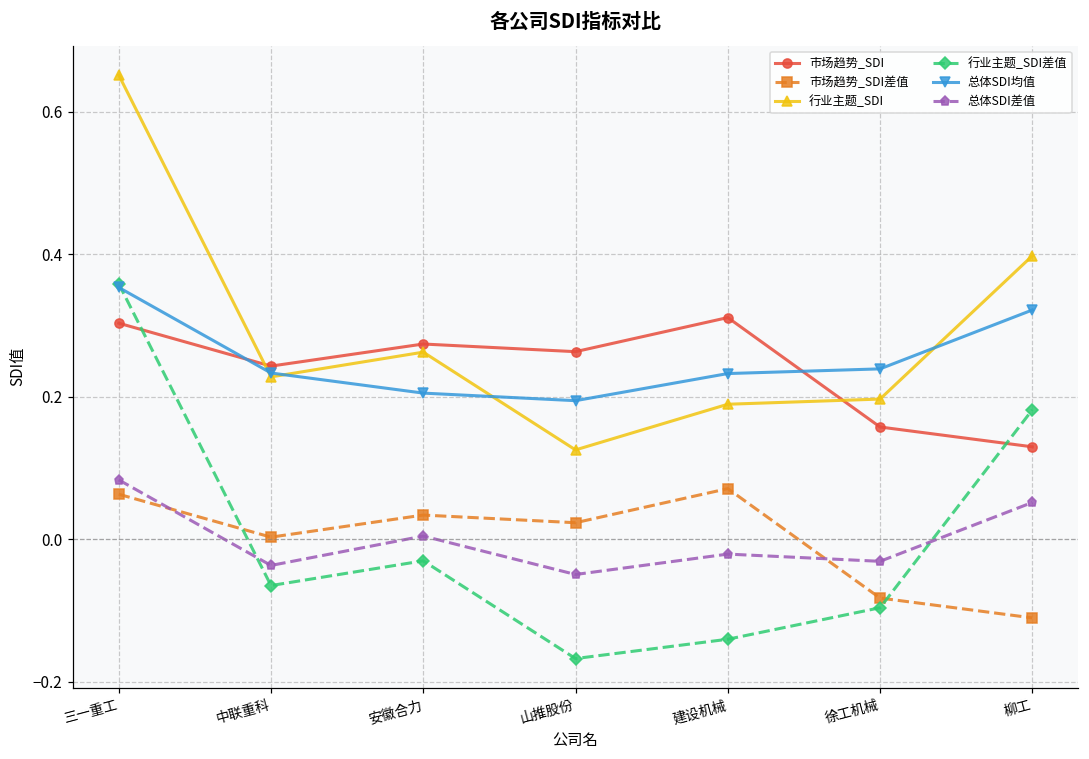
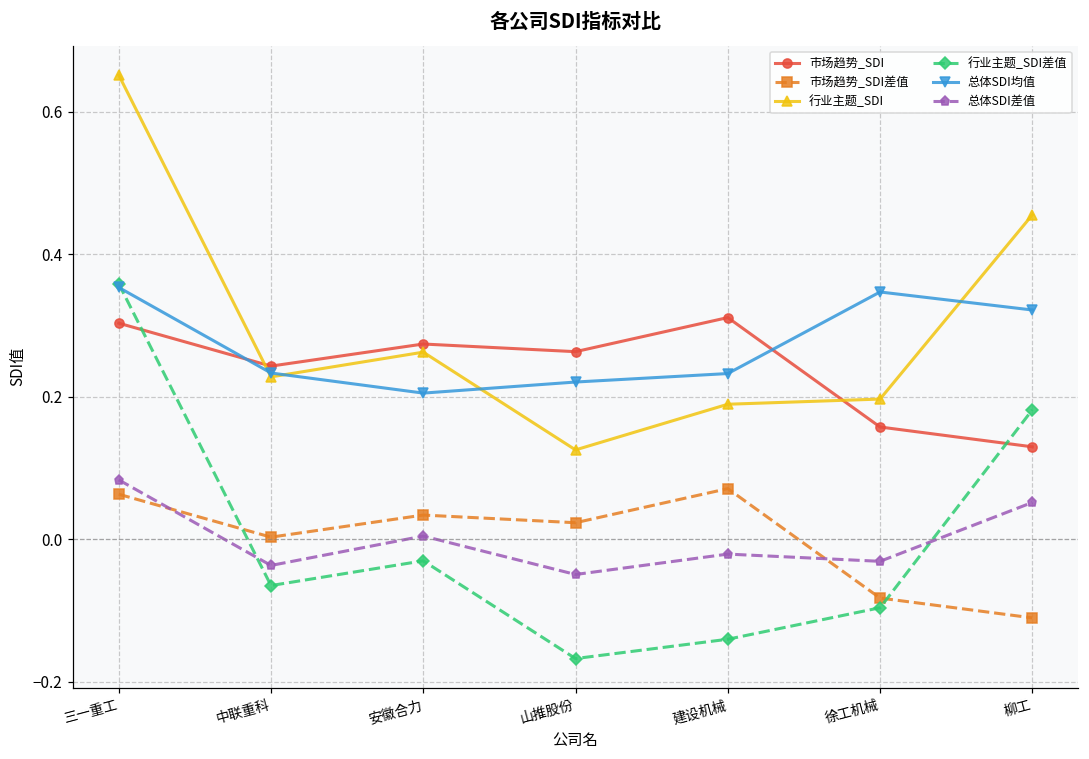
总体SDI均值, 山推股份: 0.19 -> 0.22
总体SDI均值, 徐工机械: 0.24 -> 0.35
行业主题_SDI, 柳工: 0.40 -> 0.45
